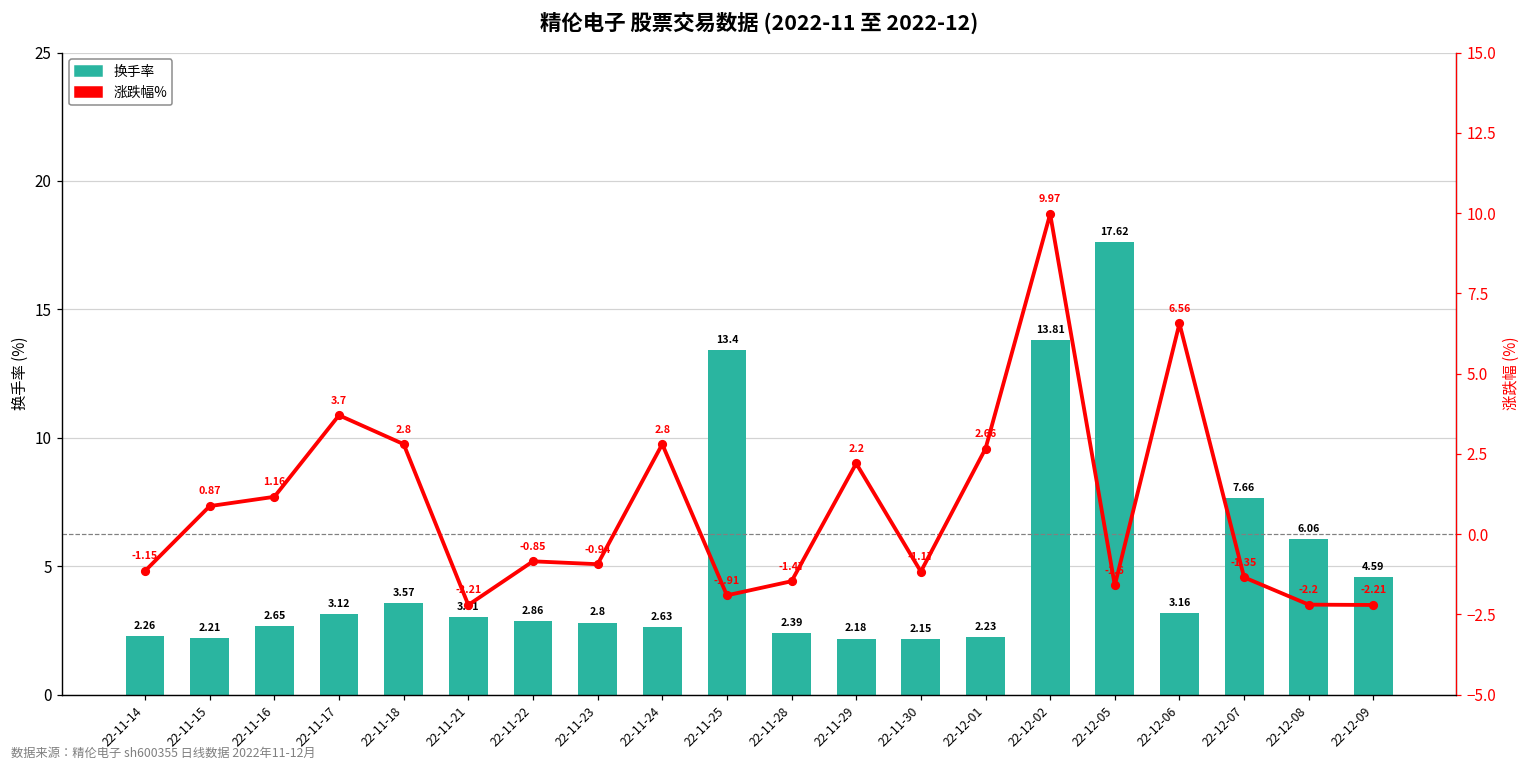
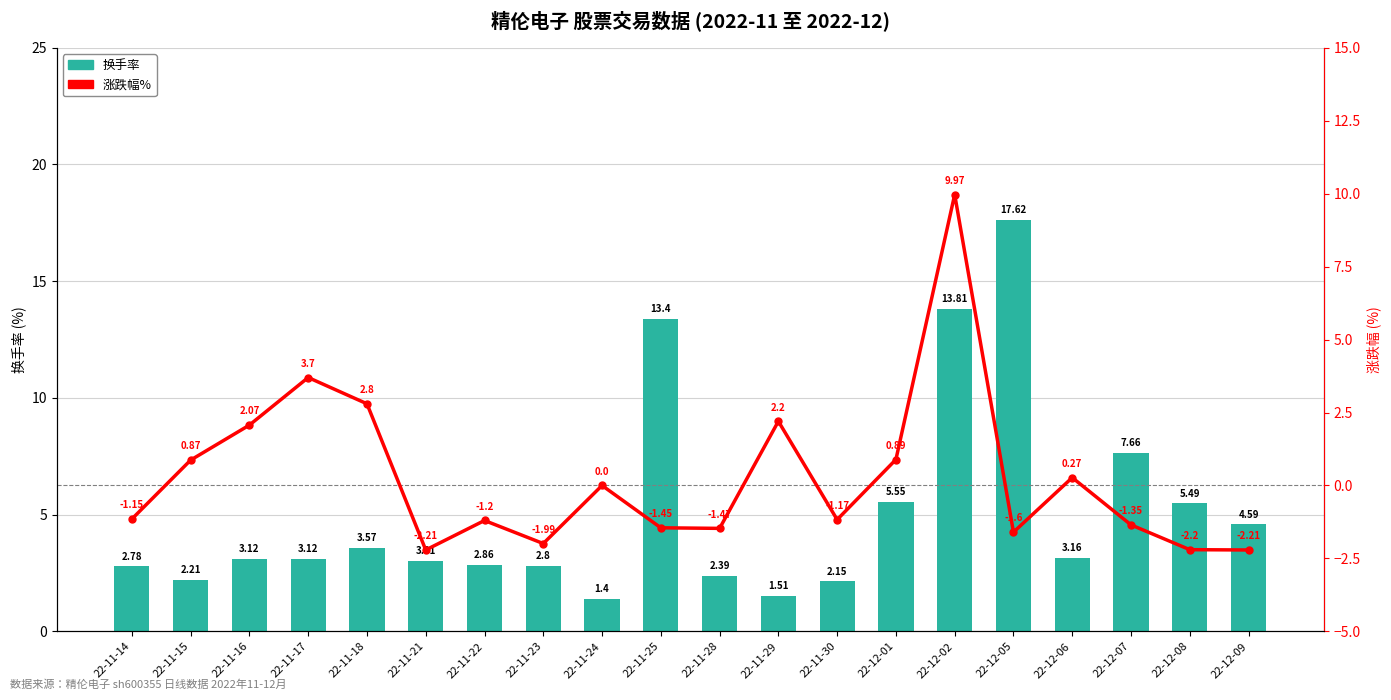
换手率, 22-11-14: 2.26 -> 2.78
换手率, 22-11-16: 2.65 -> 3.12
换手率, 22-11-24: 2.63 -> 1.4
换手率, 22-11-29: 2.18 -> 1.51
换手率, 22-12-01: 2.23 -> 5.55
换手率, 22-12-08: 6.06 -> 5.49
涨跌幅%, 22-11-16: 1.16 -> 2.07
涨跌幅%, 22-11-22: -0.85 -> -1.2
涨跌幅%, 22-11-23: -0.94 -> -1.99
涨跌幅%, 22-11-24: 2.8 -> 0.0
涨跌幅%, 22-11-25: -1.91 -> -1.45
涨跌幅%, 22-12-01: 2.66 -> 0.89
涨跌幅%, 22-12-06: 6.56 -> 0.27
